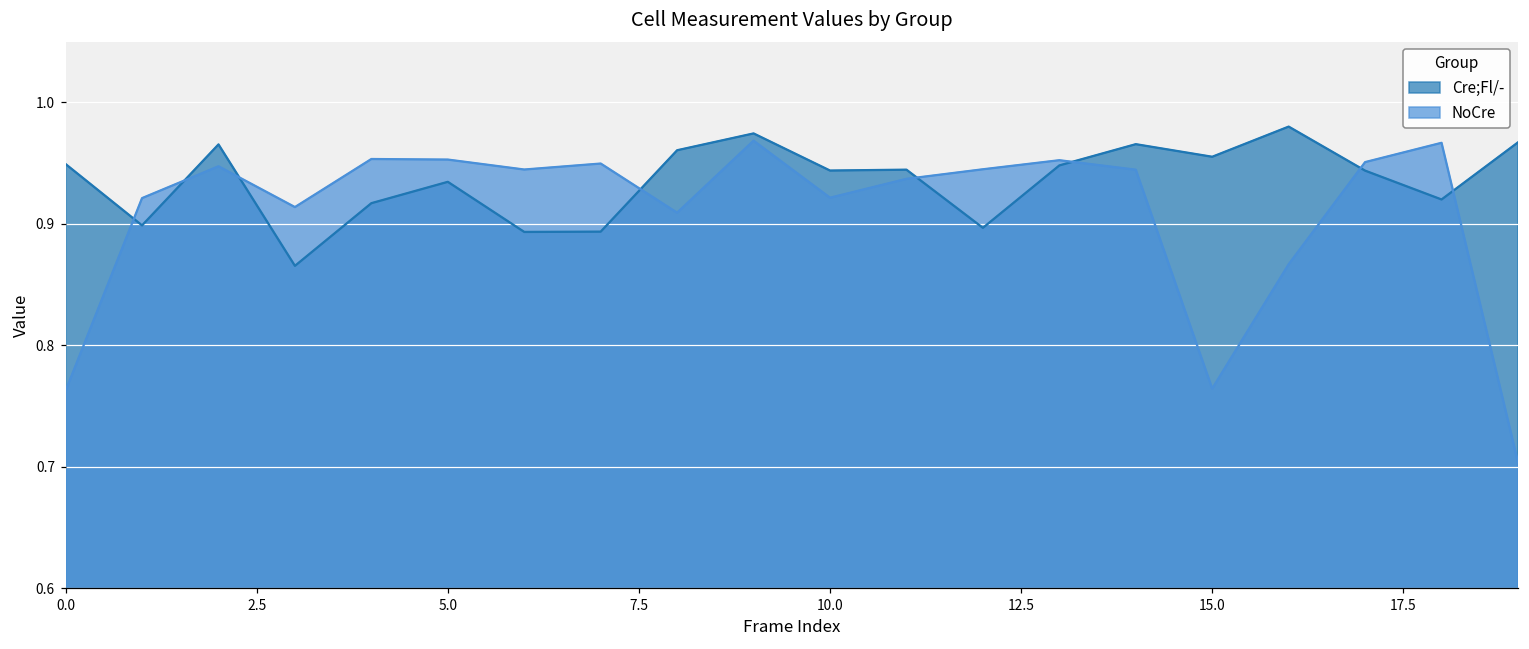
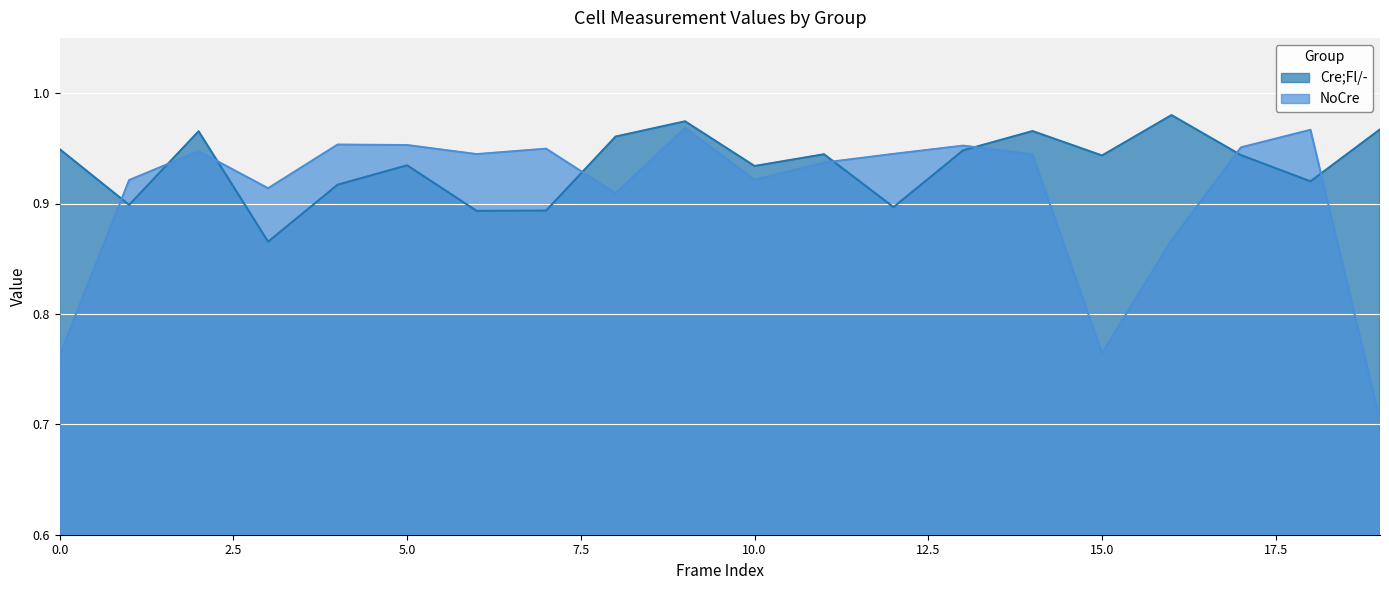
Cre;Fl/-, 10.0: 0.944 -> 0.934
Cre;Fl/-, 15.0: 0.955 -> 0.943
